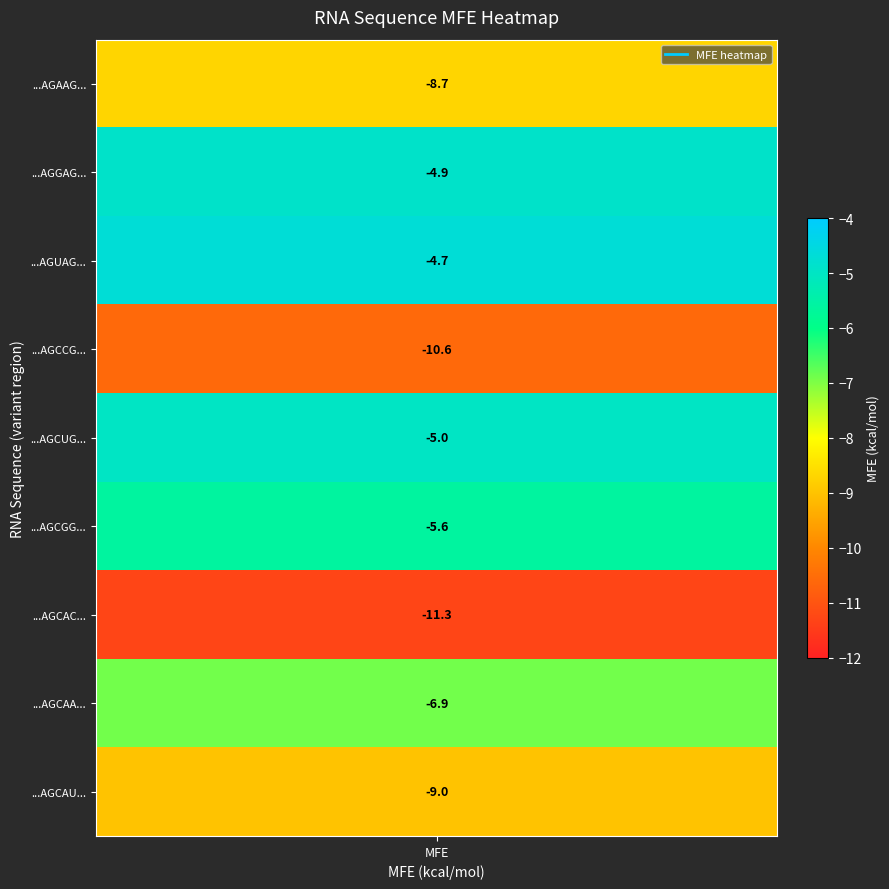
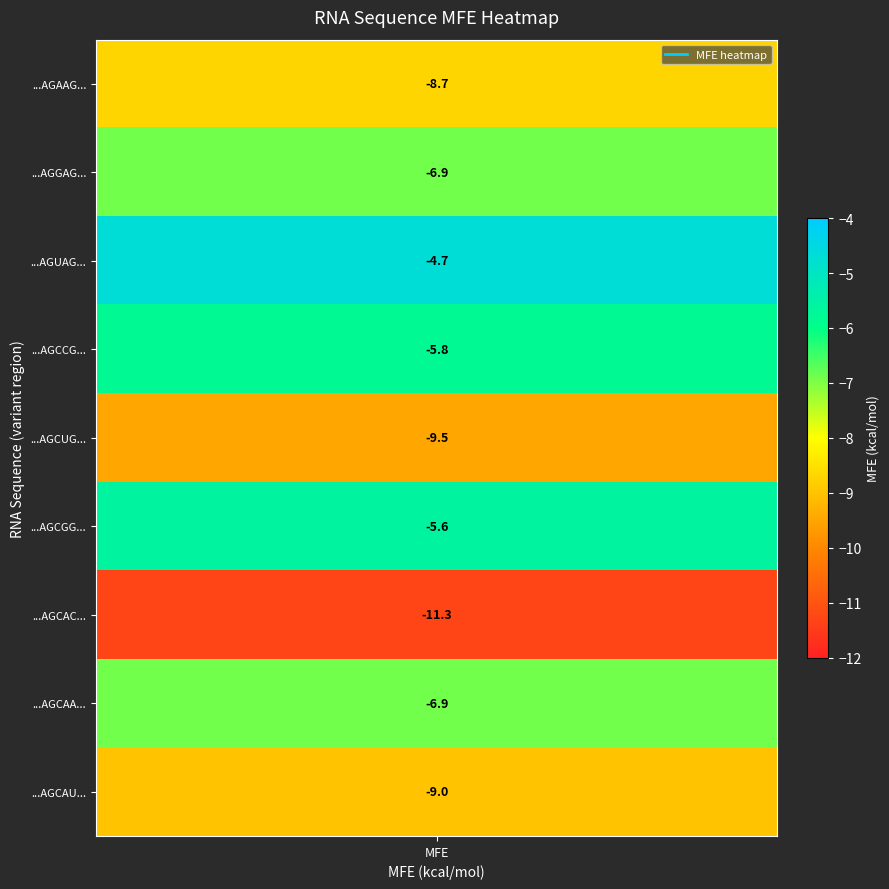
...AGGAG..., MFE: -4.9 -> -6.9
...AGCCG..., MFE: -10.6 -> -5.8
...AGCUG..., MFE: -5.0 -> -9.5
